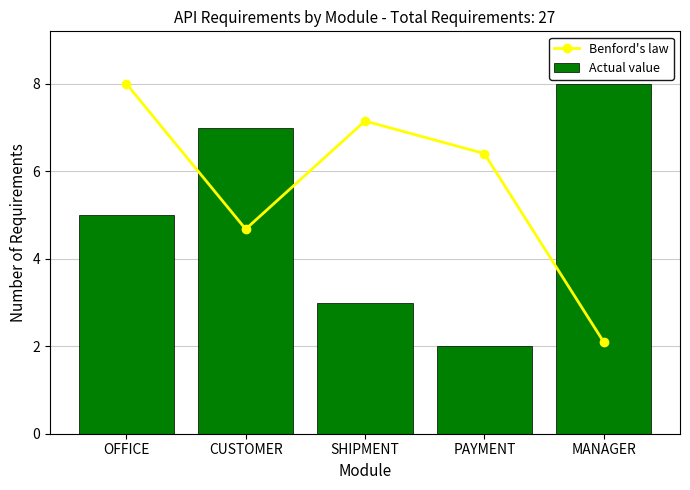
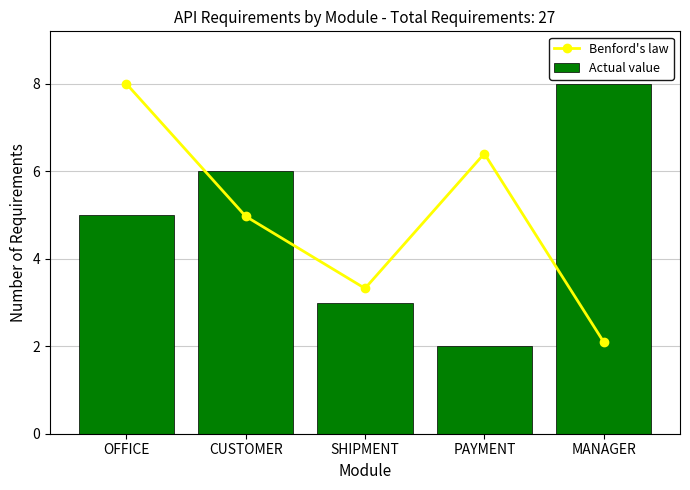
Benford's law, CUSTOMER: 4.7 -> 5.0
Actual value, CUSTOMER: 7 -> 6
Benford's law, SHIPMENT: 7.1 -> 3.3
